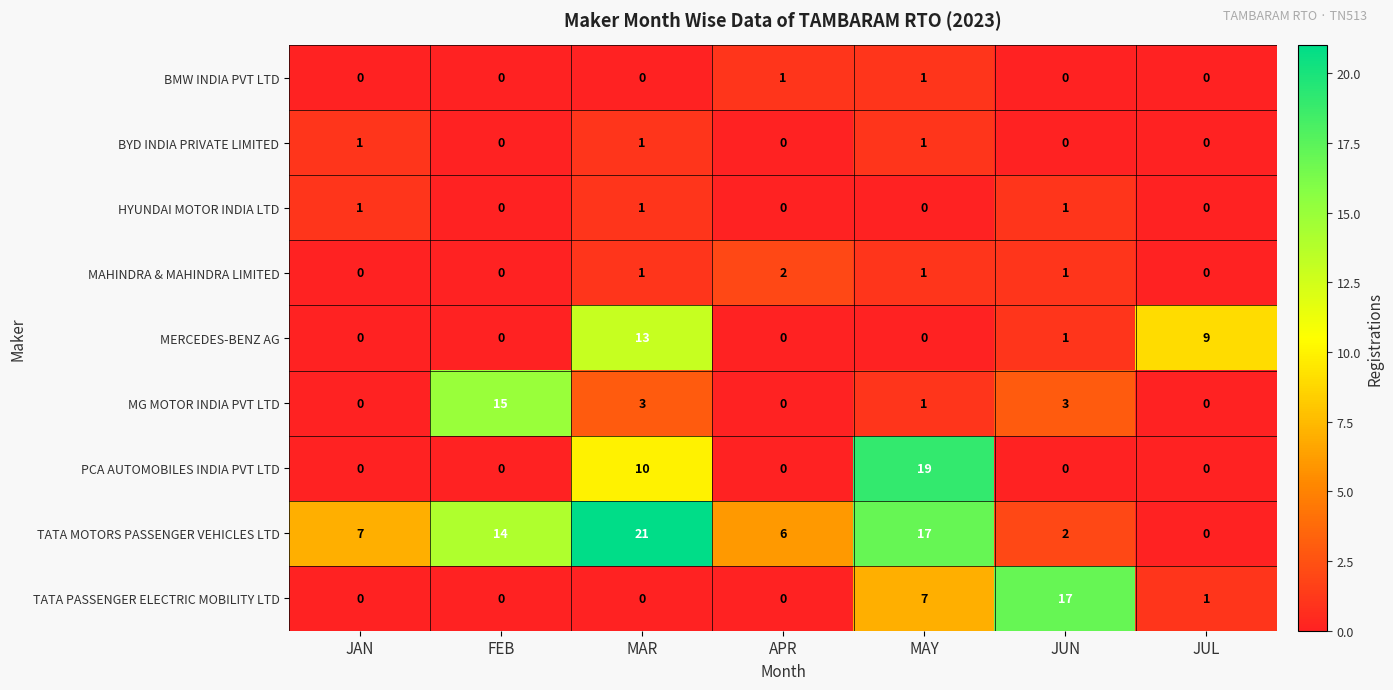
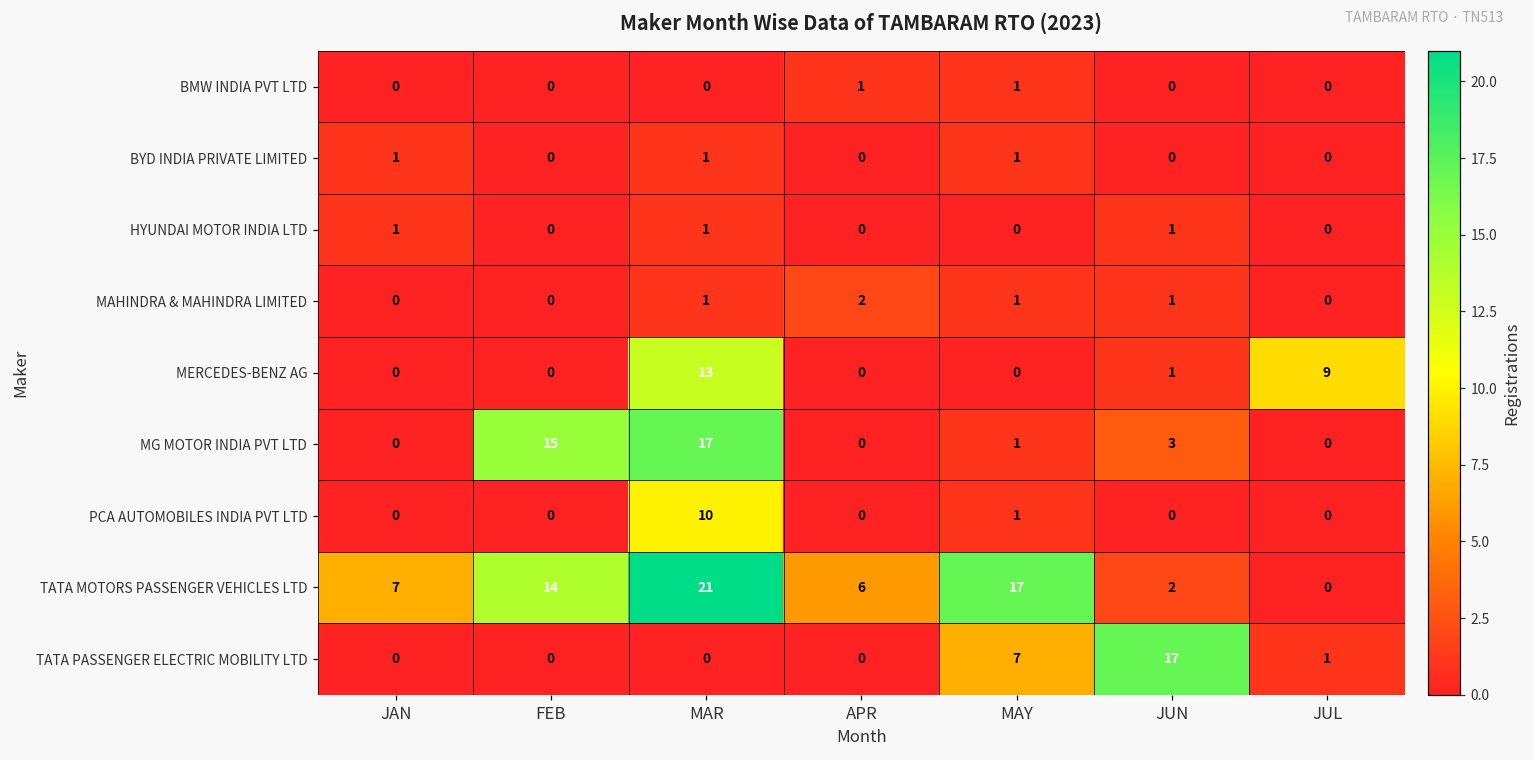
MG MOTOR INDIA PVT LTD, MAR: 3 -> 17
PCA AUTOMOBILES INDIA PVT LTD, MAY: 19 -> 1
